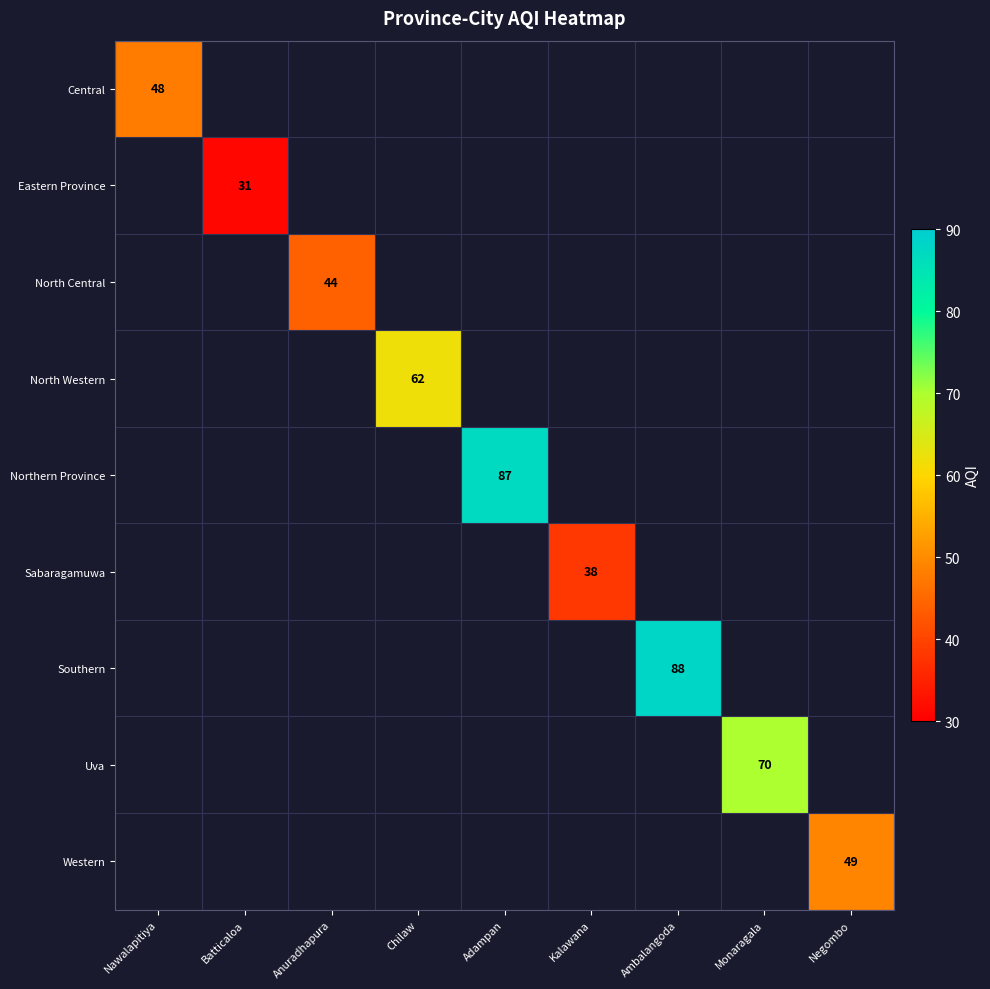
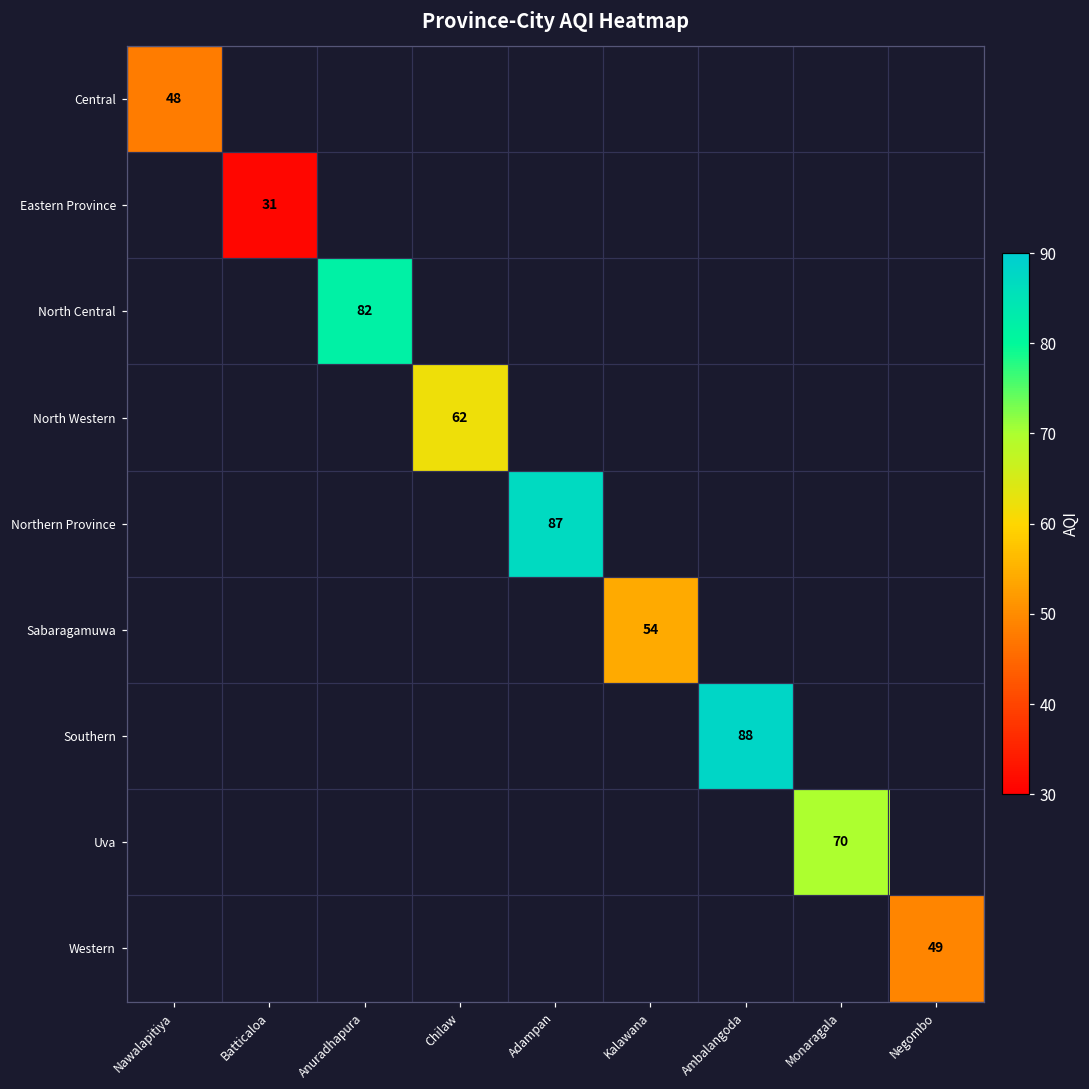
North Central, Anuradhapura: 44 -> 82
Sabaragamuwa, Kalawana: 38 -> 54
